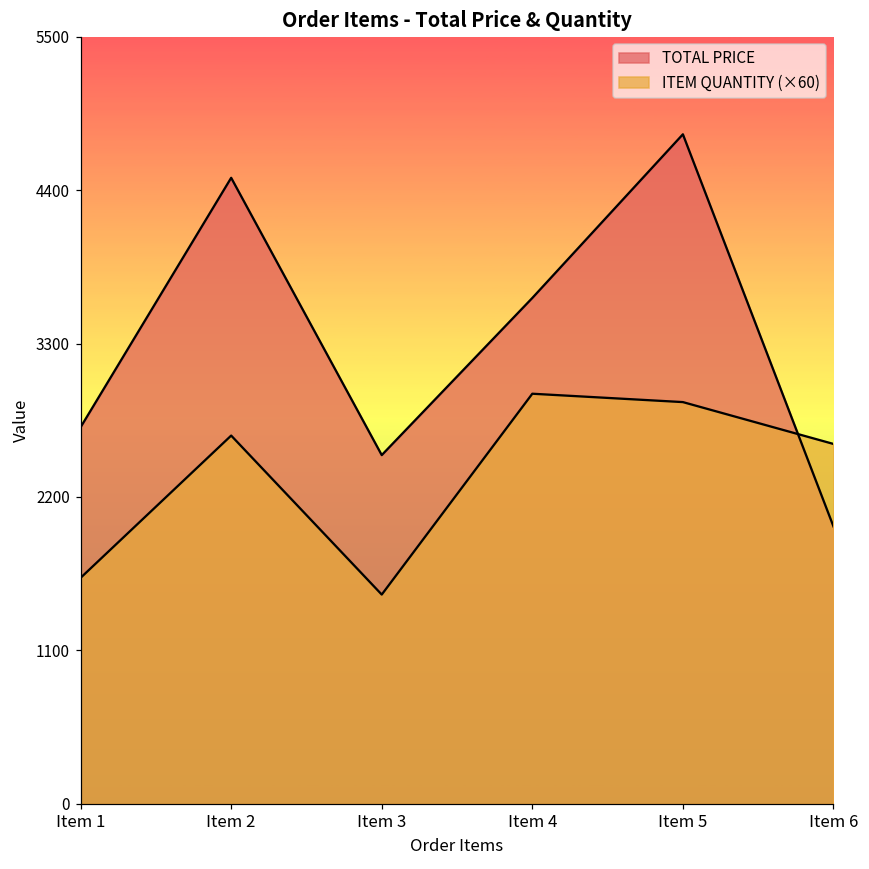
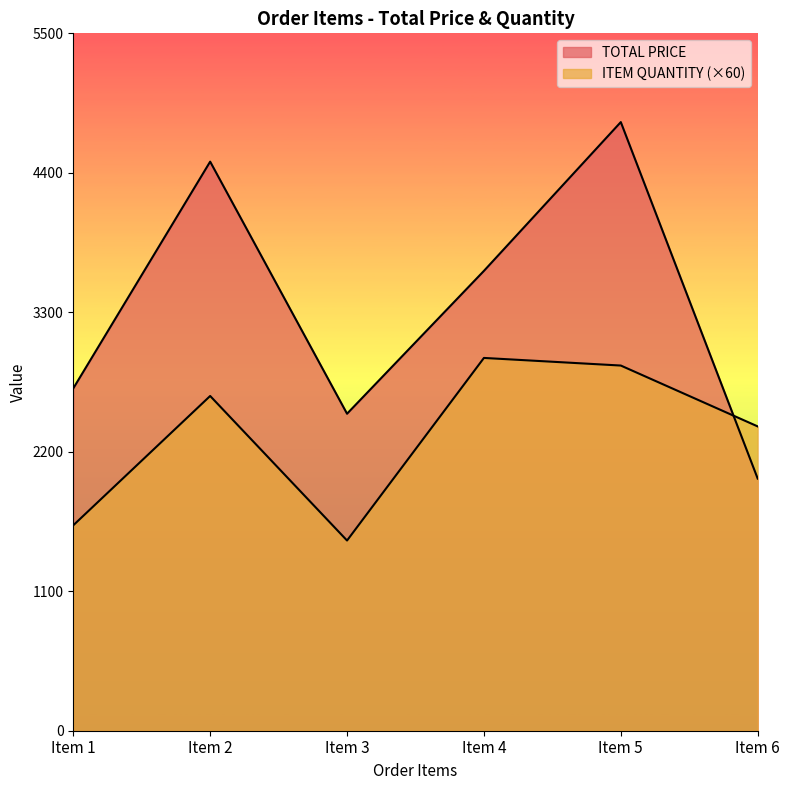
ITEM QUANTITY (×60), Item 6: 2580 -> 2400
